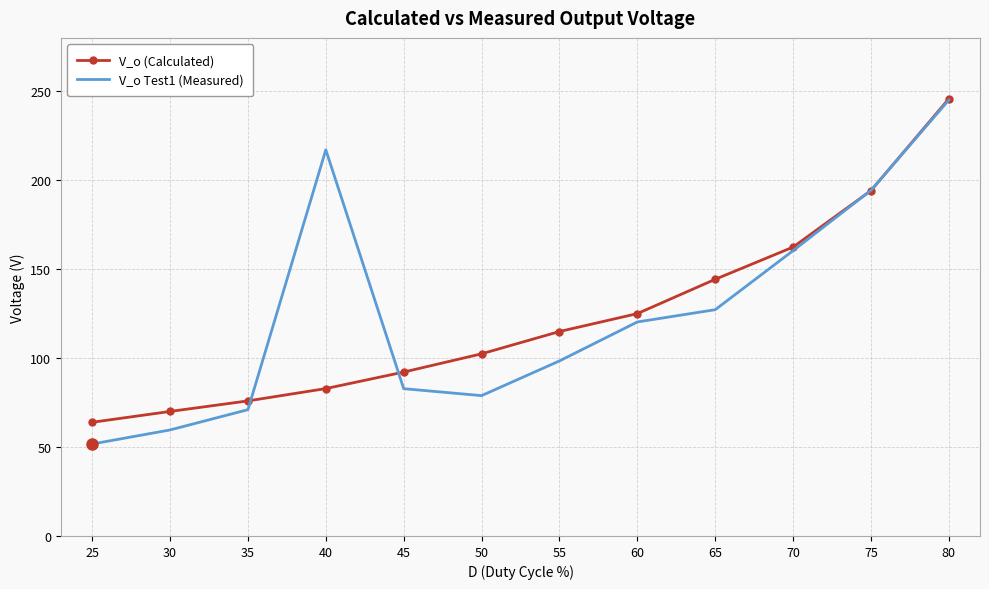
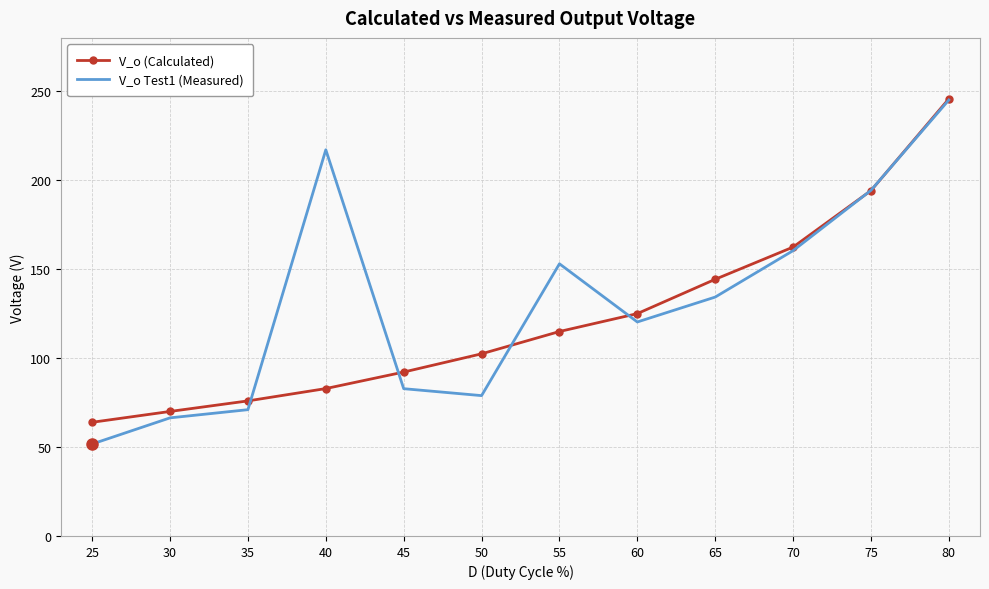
V_o Test1 (Measured), 30: 60 -> 66
V_o Test1 (Measured), 55: 98 -> 153
V_o Test1 (Measured), 65: 127 -> 134
